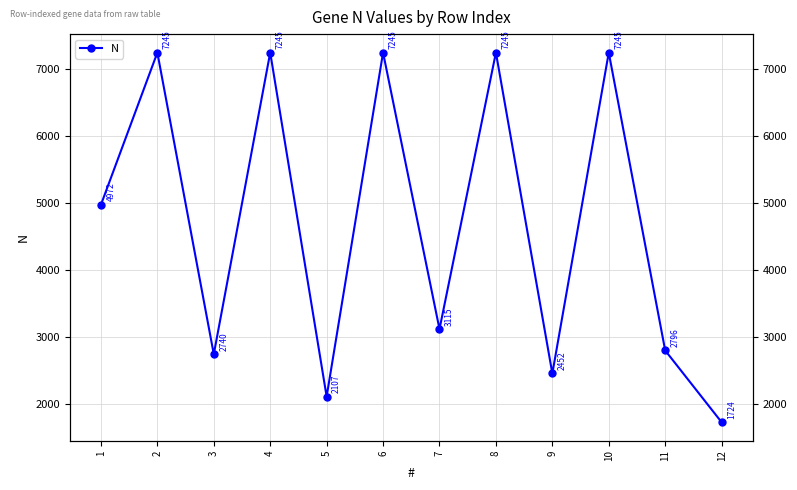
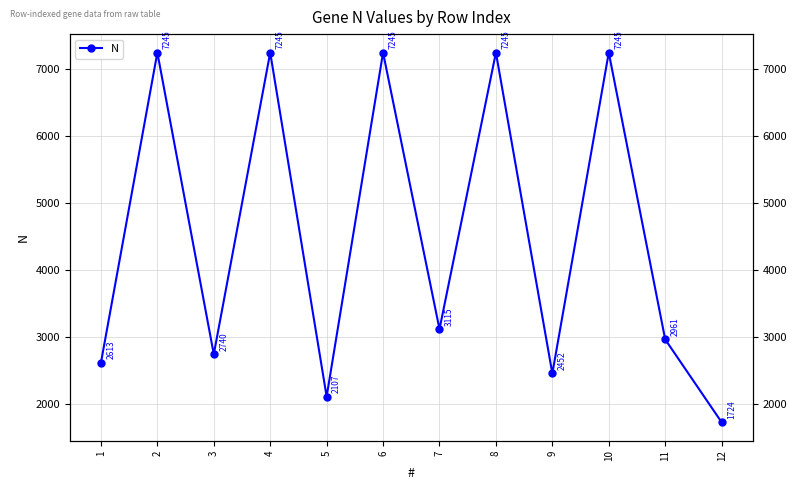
1: 4972 -> 2613
11: 2796 -> 2961
